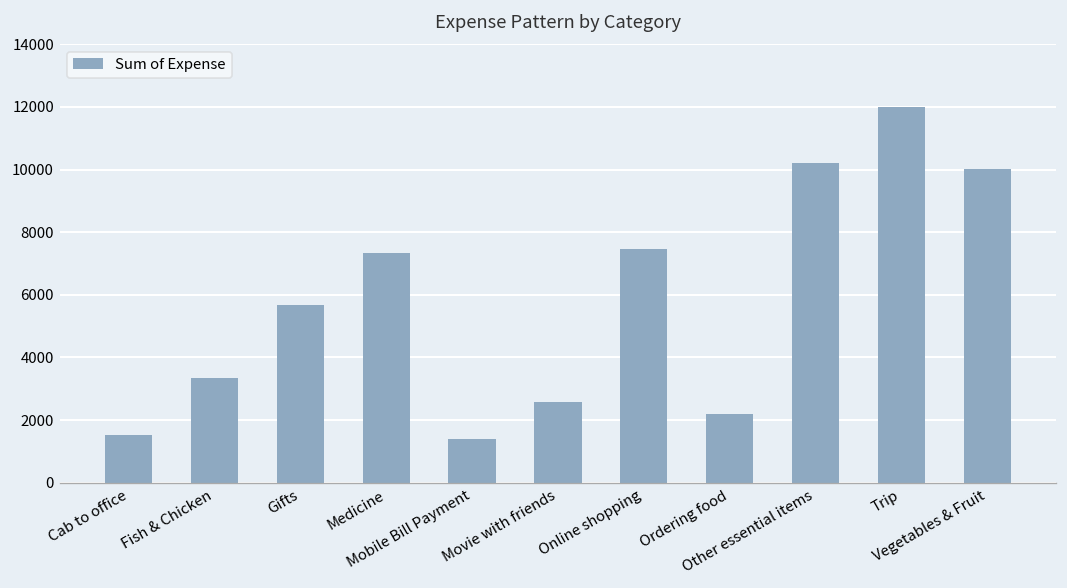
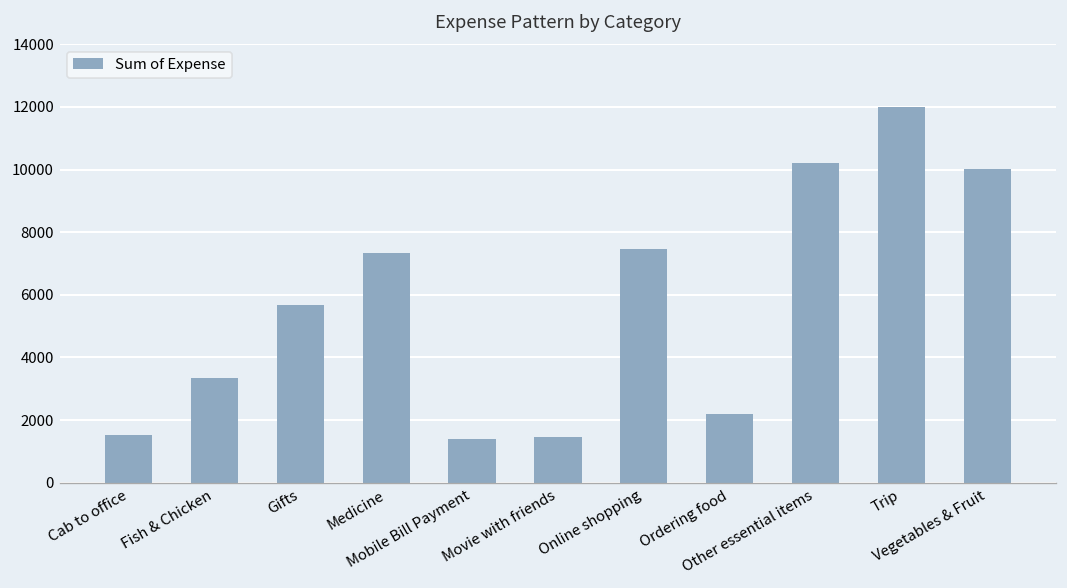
Movie with friends: 2600 -> 1400
